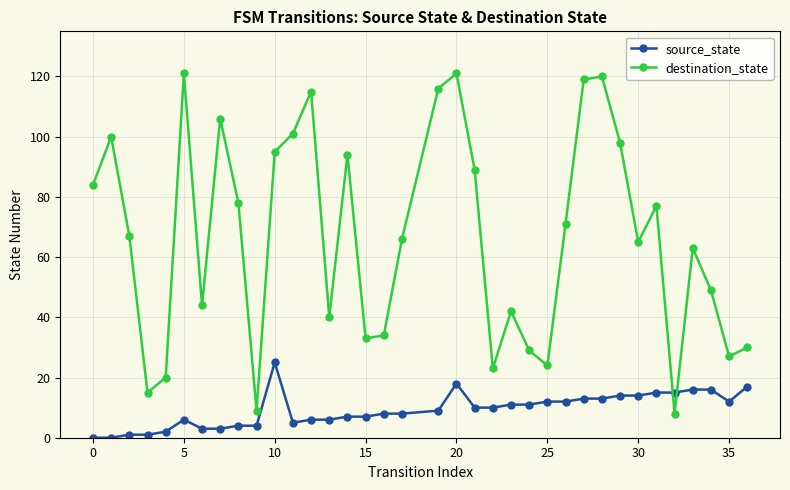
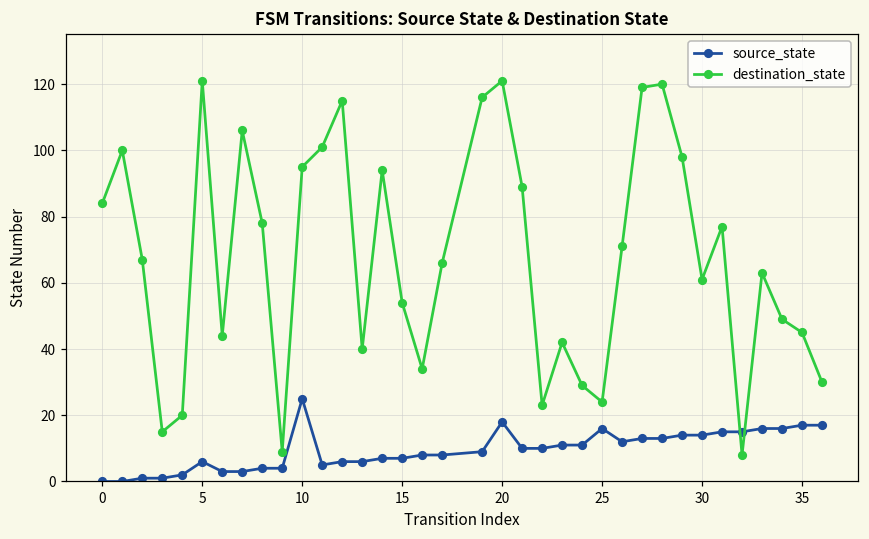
destination_state, 15: 33 -> 54
source_state, 25: 12 -> 16
destination_state, 30: 65 -> 61
source_state, 35: 12 -> 17
destination_state, 35: 27 -> 45
